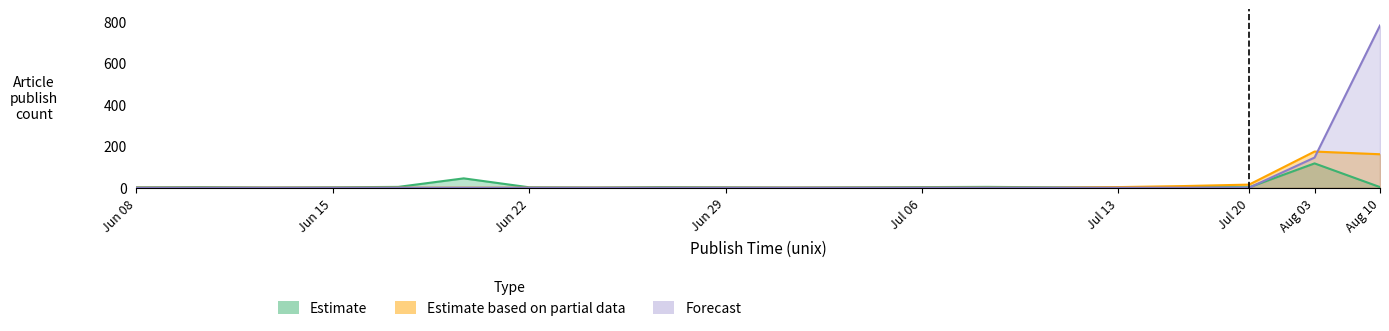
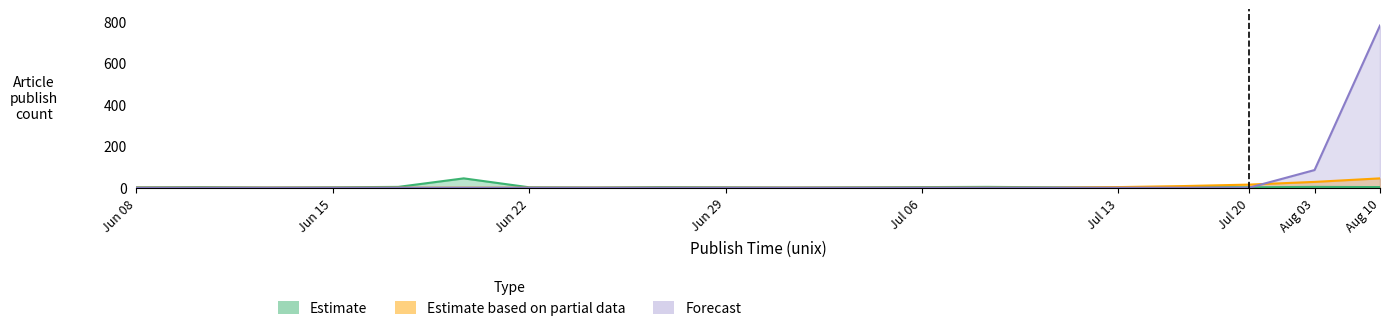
Estimate, Aug 03: 120 -> 0
Estimate based on partial data, Aug 03: 170 -> 30
Forecast, Aug 03: 150 -> 90
Estimate based on partial data, Aug 10: 160 -> 50
